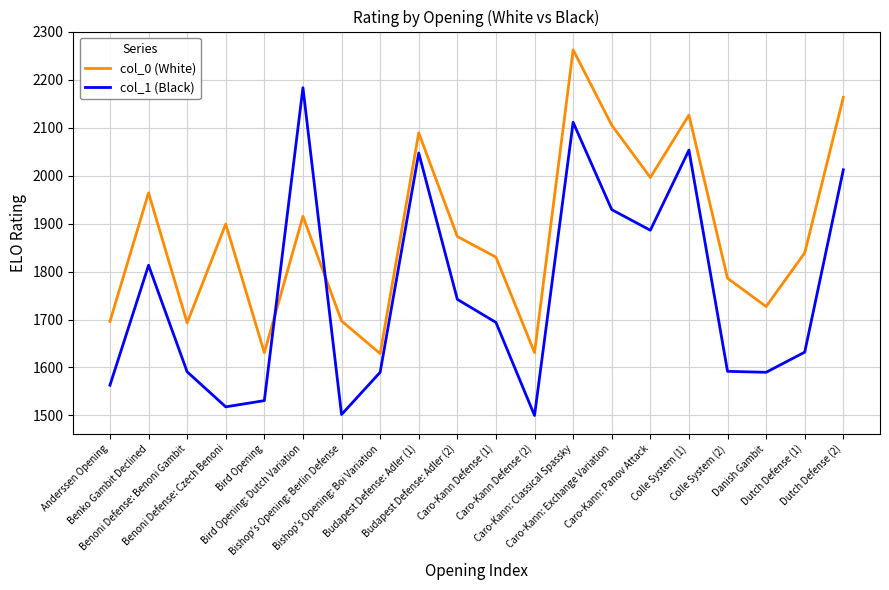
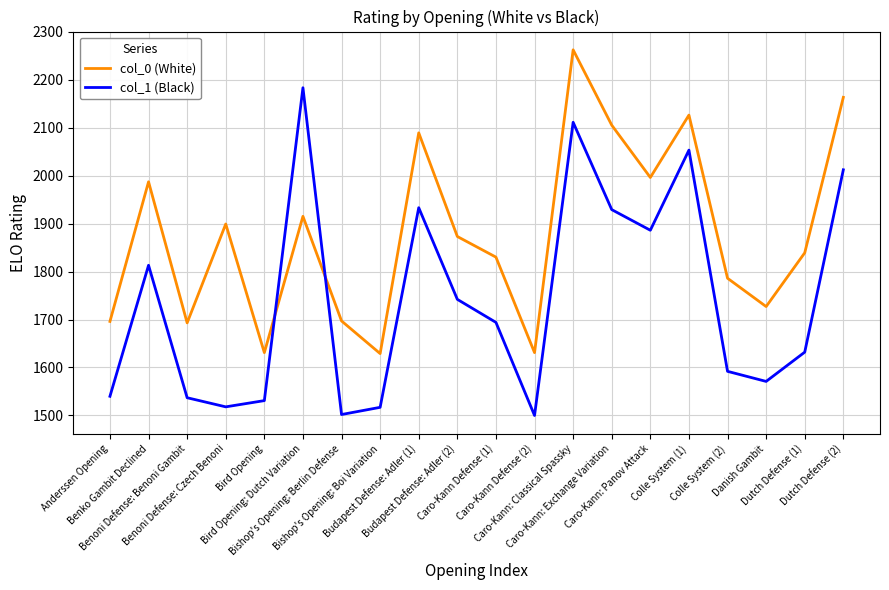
col_1 (Black), Anderssen Opening: 1560 -> 1540
col_0 (White), Benko Gambit Declined: 1960 -> 1990
col_1 (Black), Benoni Defense: Benoni Gambit: 1590 -> 1540
col_1 (Black), Bishop's Opening: Boi Variation: 1590 -> 1520
col_1 (Black), Budapest Defense: Adler (1): 2050 -> 1930
col_1 (Black), Danish Gambit: 1590 -> 1570
